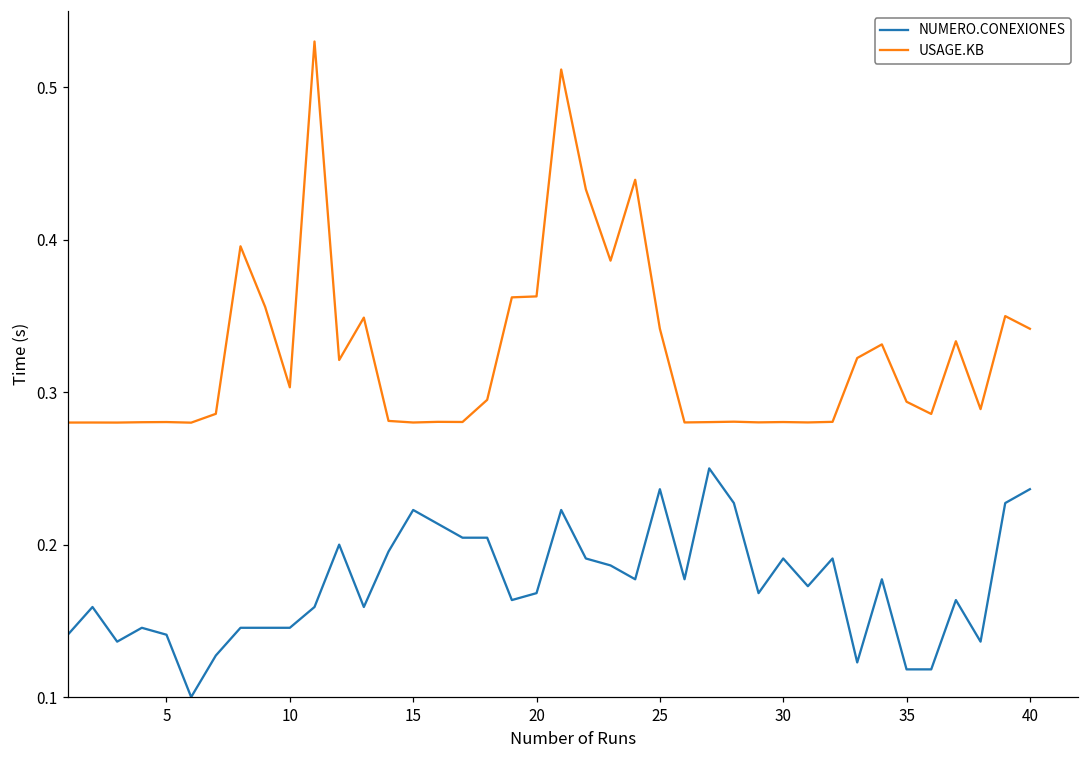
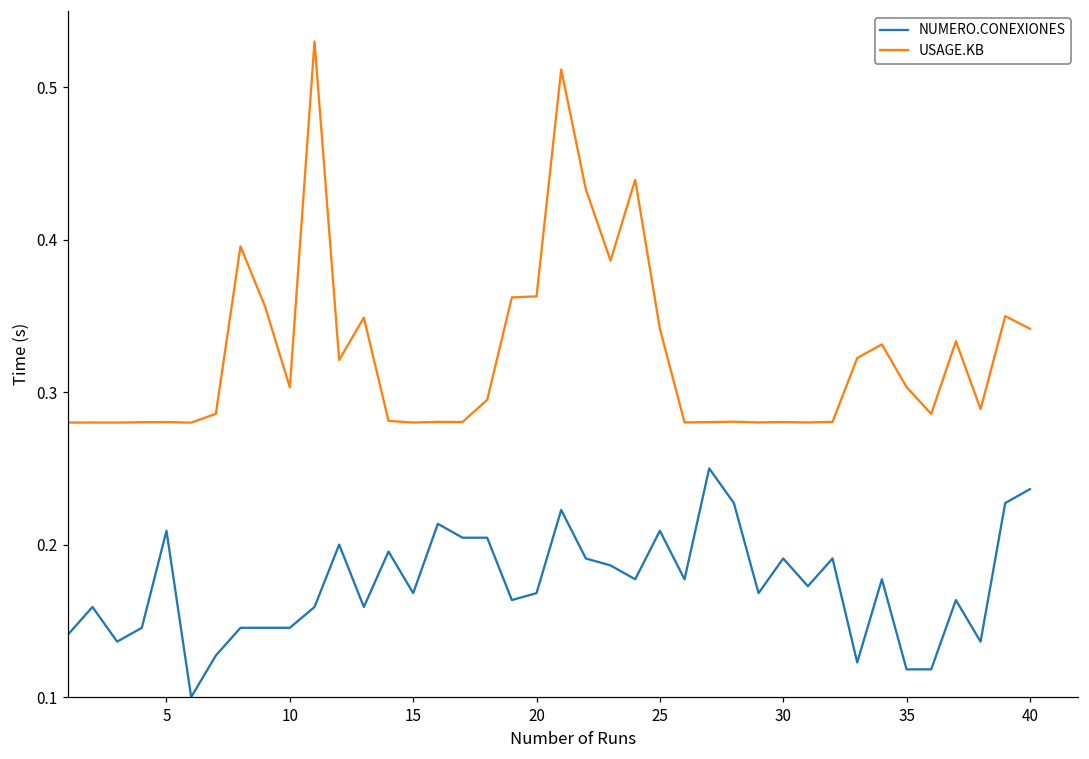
NUMERO.CONEXIONES, 5: 0.141 -> 0.209
NUMERO.CONEXIONES, 15: 0.223 -> 0.168
NUMERO.CONEXIONES, 25: 0.236 -> 0.209
USAGE.KB, 35: 0.294 -> 0.303
